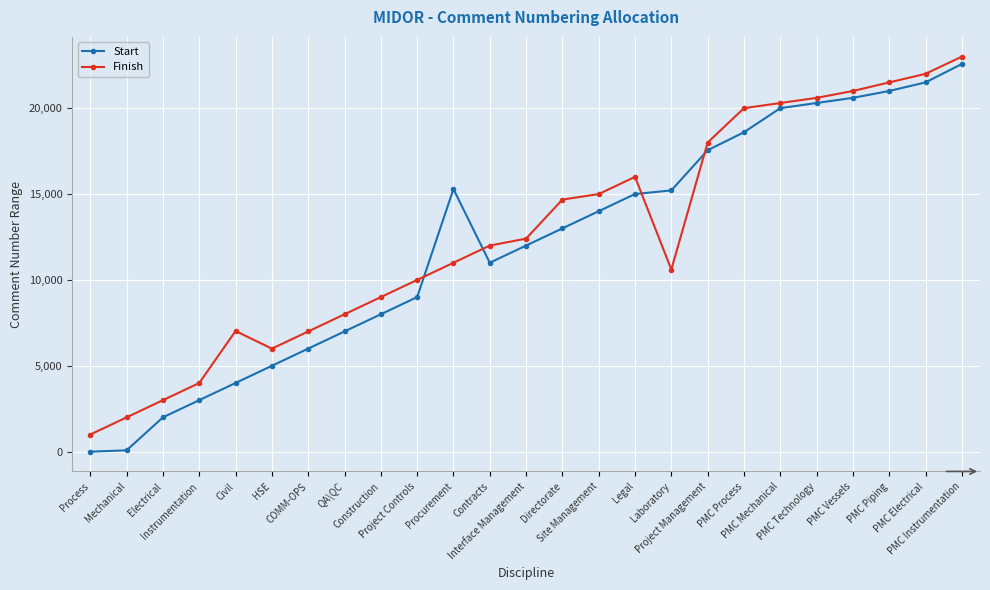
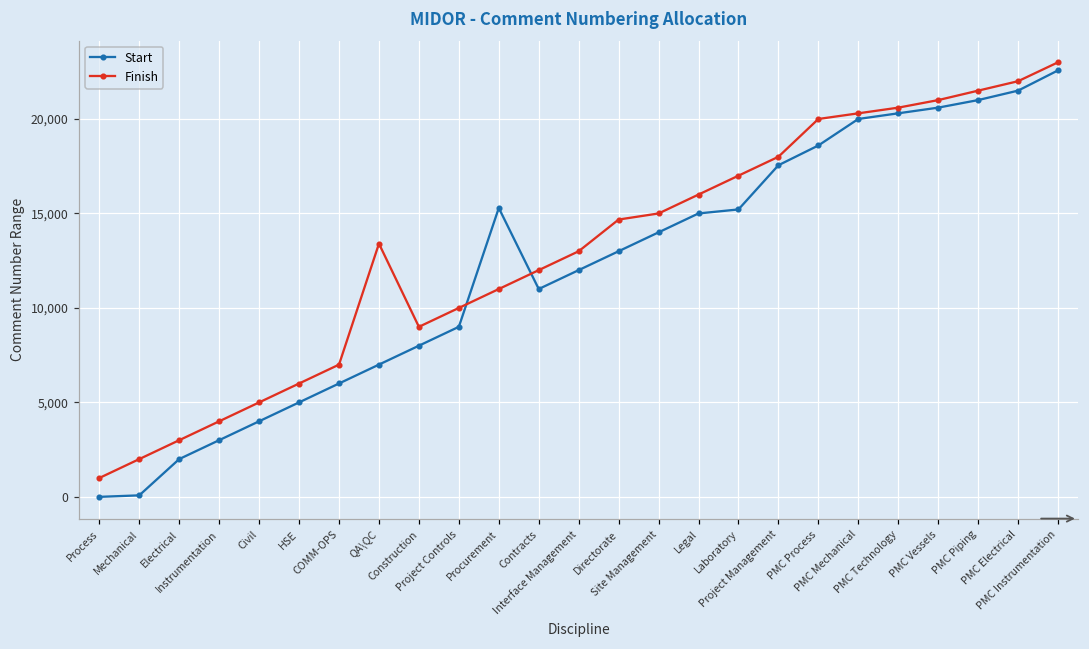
Finish, Civil: 7,000 -> 5,000
Finish, QA\QC: 8,000 -> 13,400
Finish, Interface Management: 12,400 -> 13,000
Finish, Laboratory: 10,600 -> 17,000
